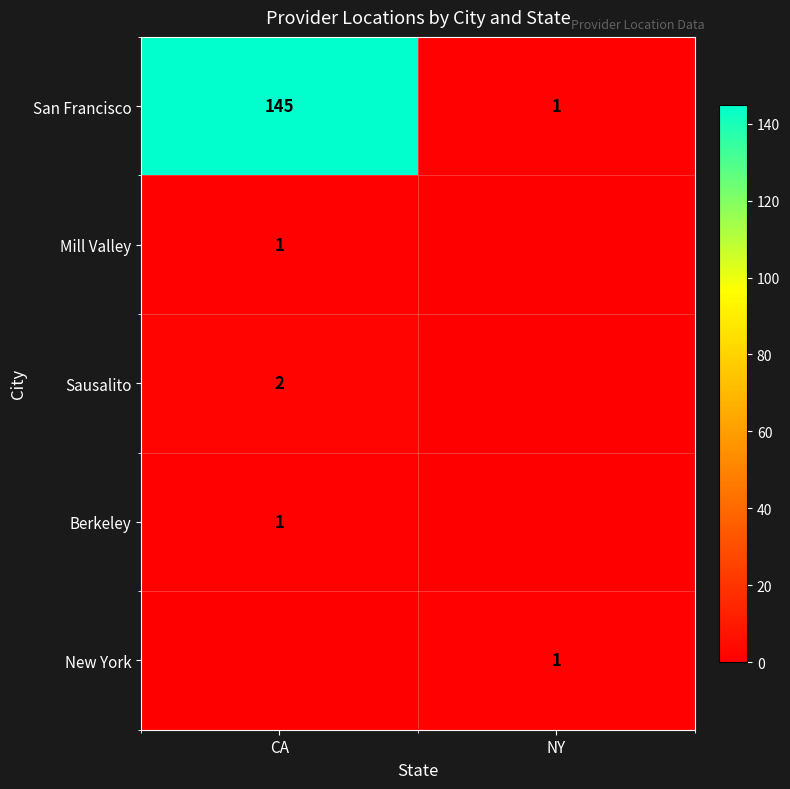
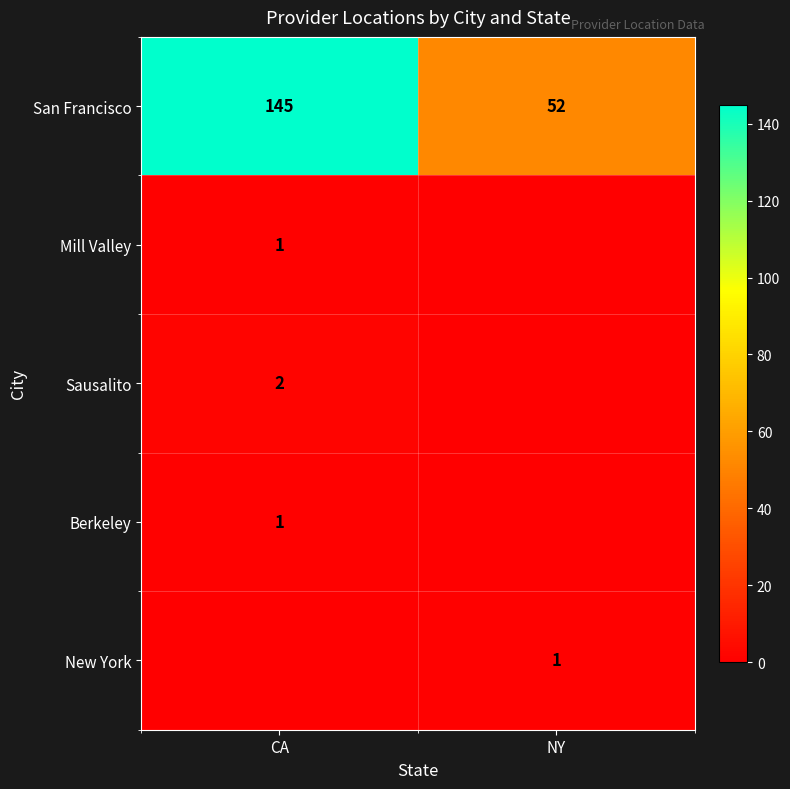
San Francisco, NY: 1 -> 52
